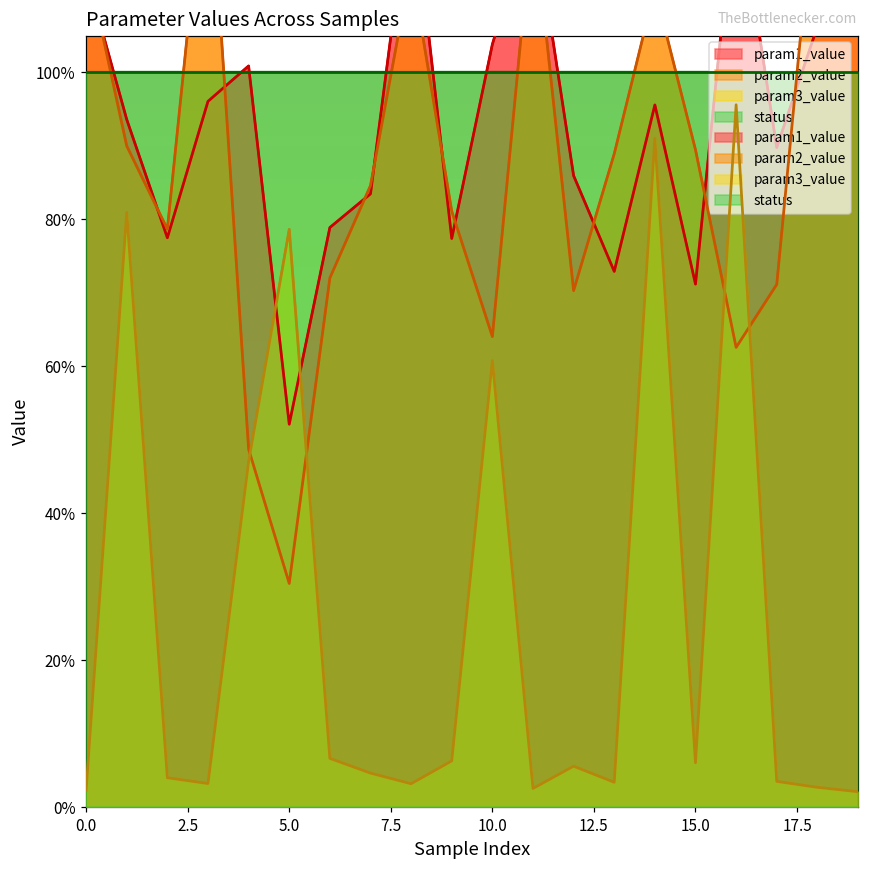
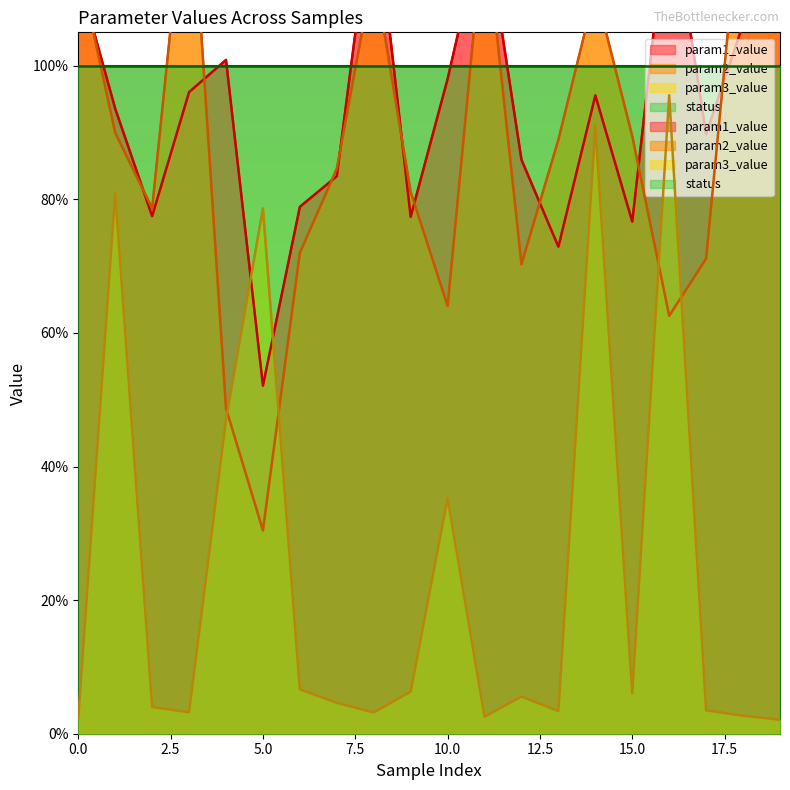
param1_value, 10.0: 104% -> 98%
param3_value, 10.0: 61% -> 35%
param1_value, 15.0: 71% -> 77%
